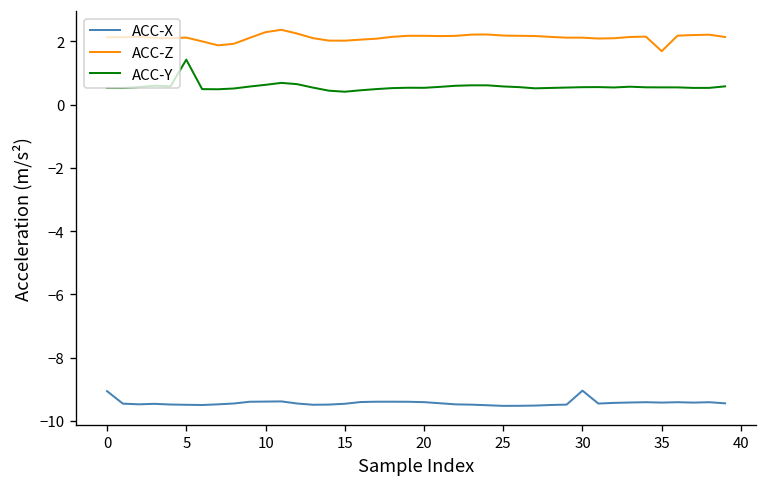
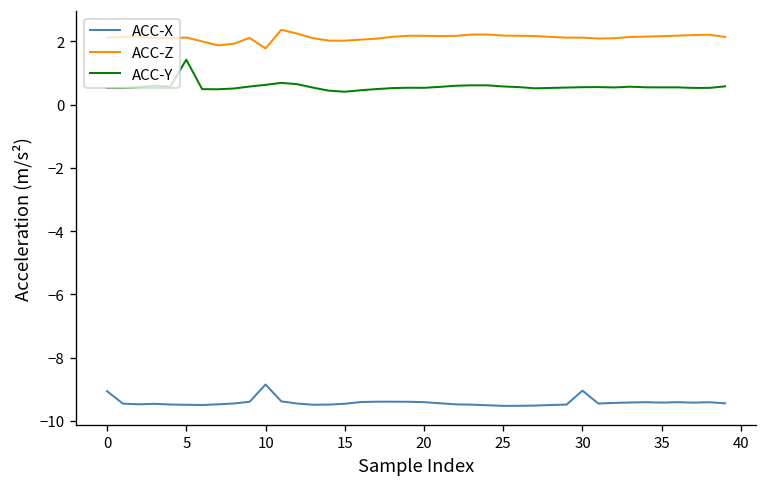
ACC-X, 10: -9.4 -> -8.9
ACC-Z, 10: 2.3 -> 1.8
ACC-Z, 35: 1.7 -> 2.2
